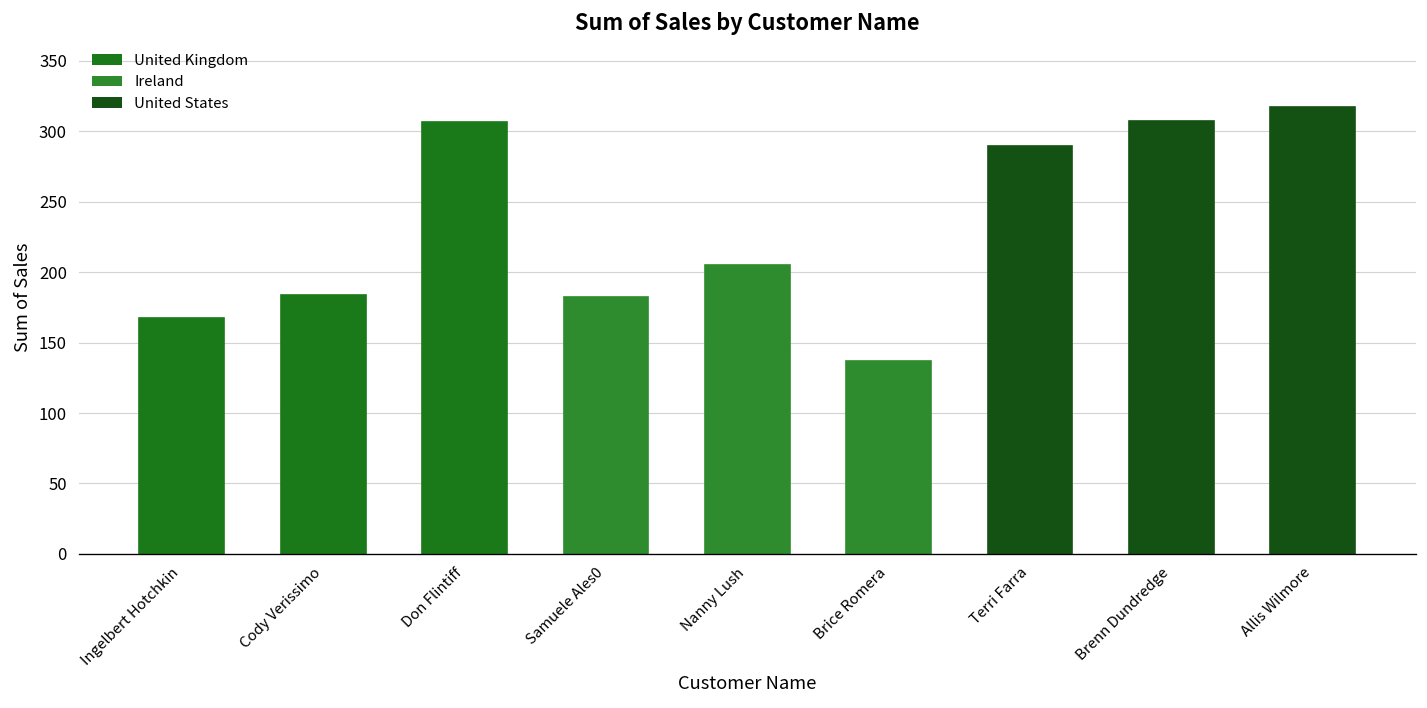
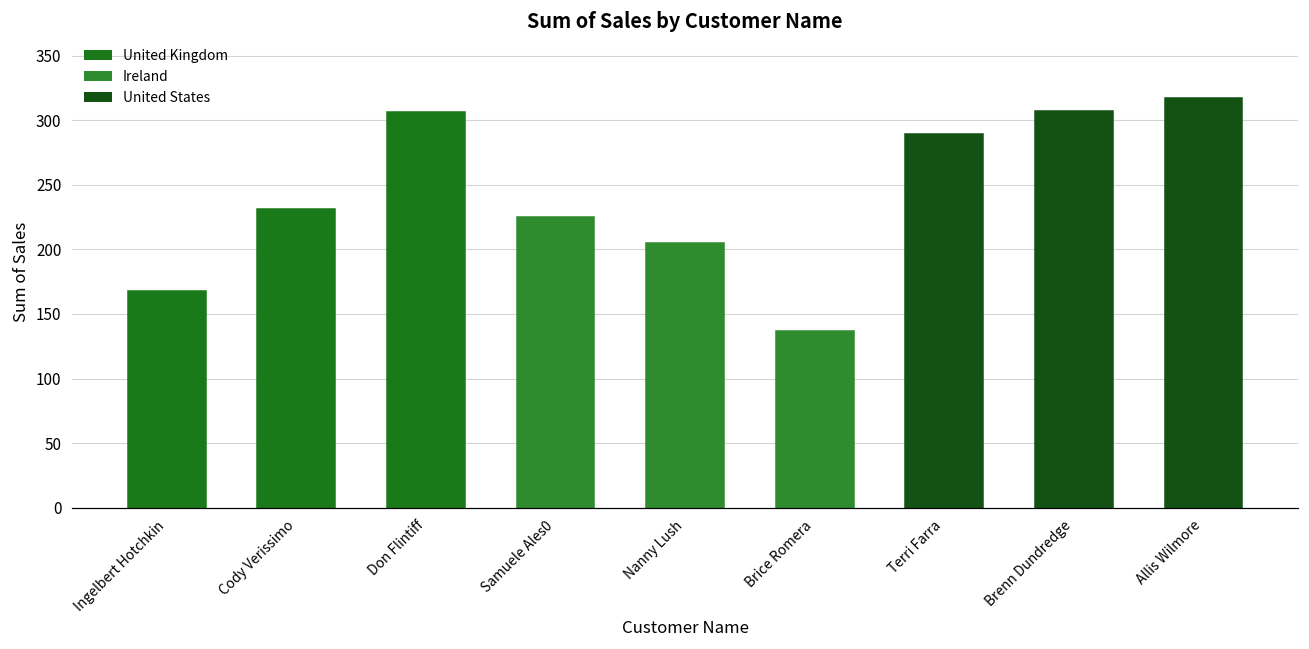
Cody Verissimo: 184 -> 231
Samuele Ales0: 182 -> 225
